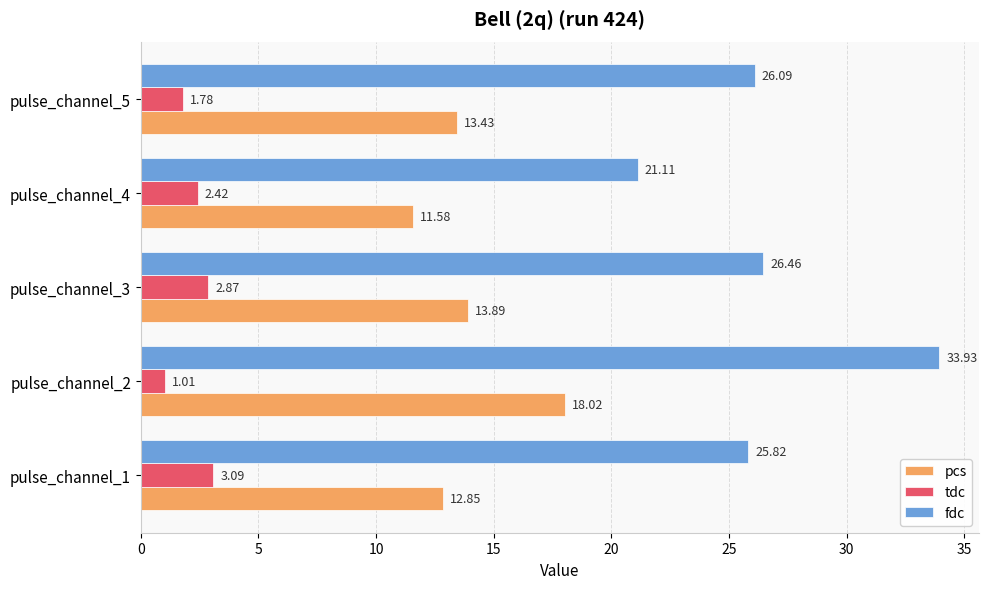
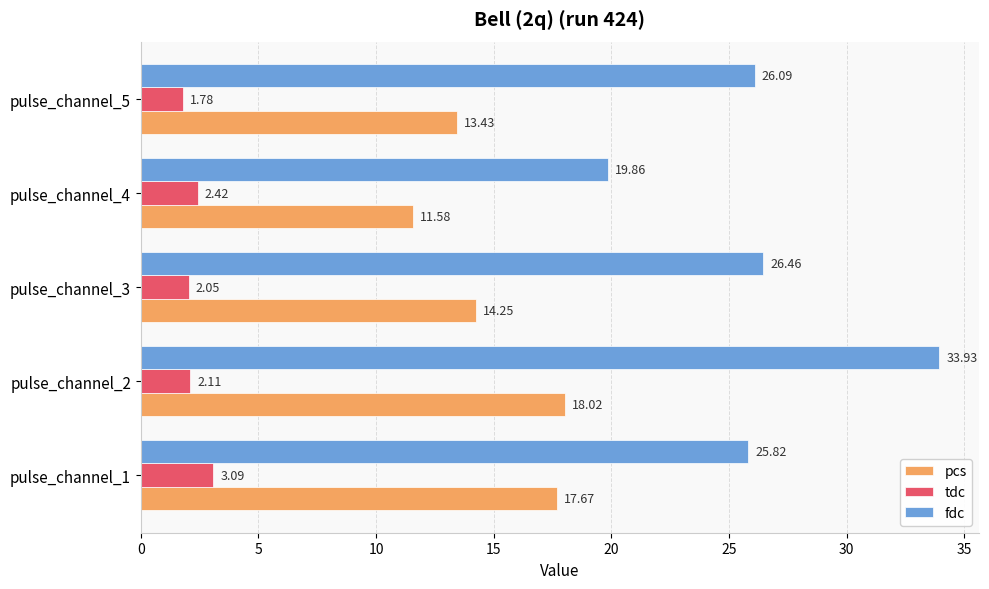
fdc, pulse_channel_4: 21.11 -> 19.86
tdc, pulse_channel_3: 2.87 -> 2.05
pcs, pulse_channel_3: 13.89 -> 14.25
tdc, pulse_channel_2: 1.01 -> 2.11
pcs, pulse_channel_1: 12.85 -> 17.67
